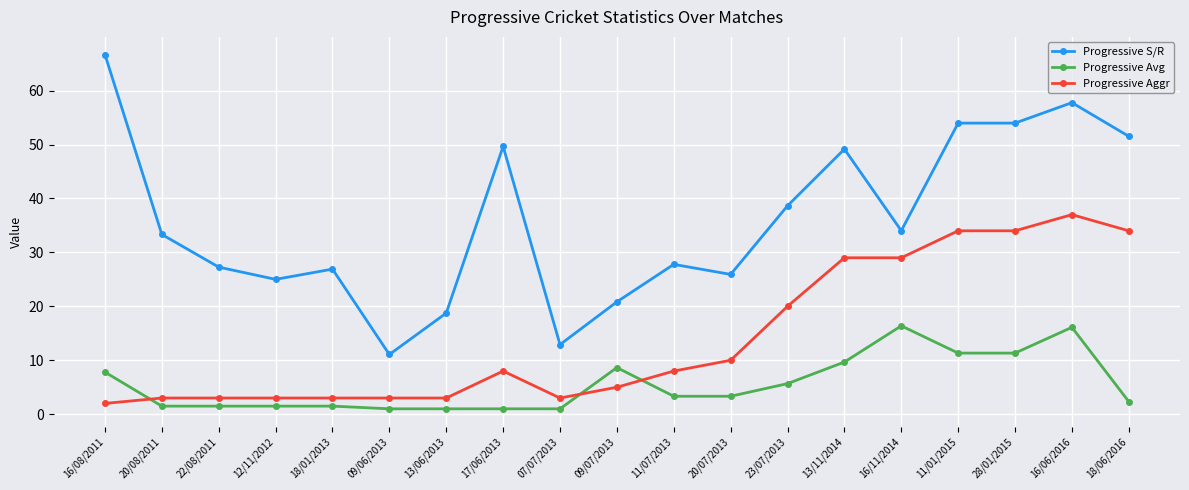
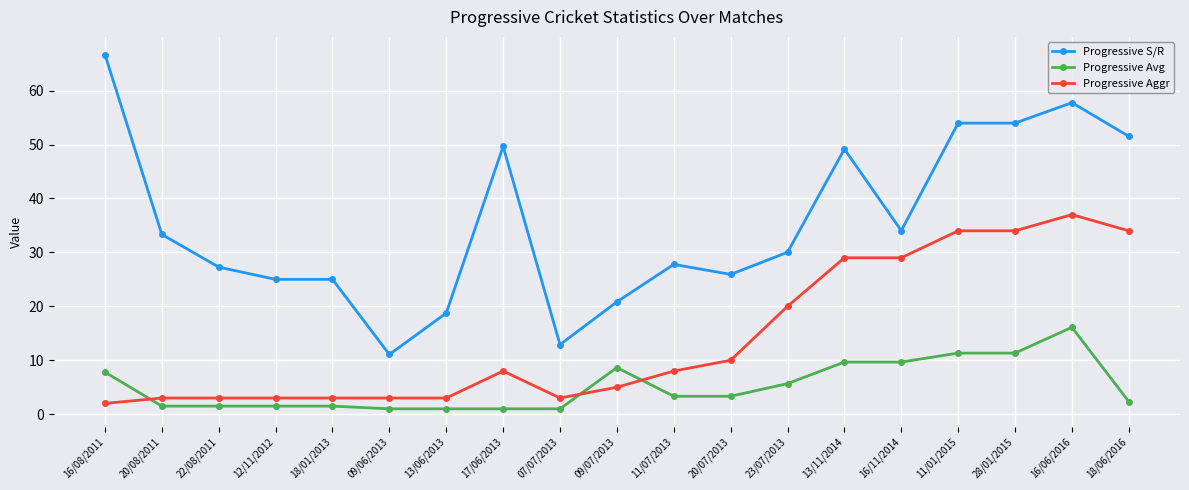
Progressive S/R, 18/01/2013: 27 -> 25
Progressive S/R, 23/07/2013: 39 -> 30
Progressive Avg, 16/11/2014: 16 -> 10
